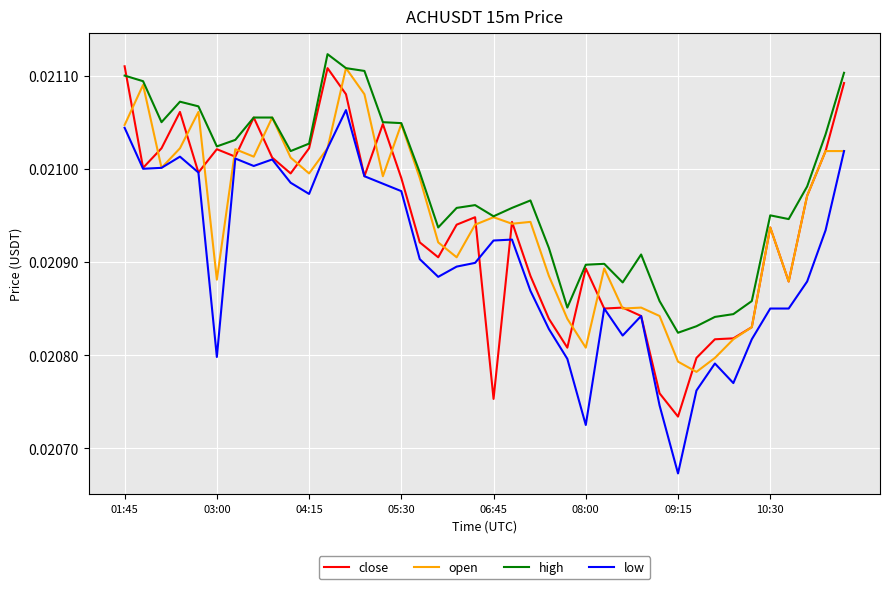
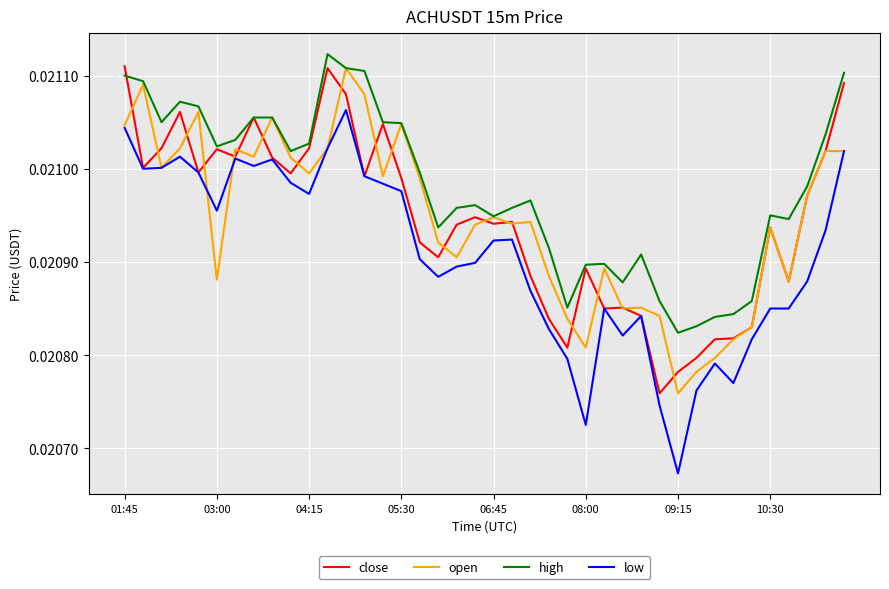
low, 03:00: 0.02080 -> 0.02096
close, 06:45: 0.02075 -> 0.02094
close, 09:15: 0.02073 -> 0.02078
open, 09:15: 0.02079 -> 0.02076
